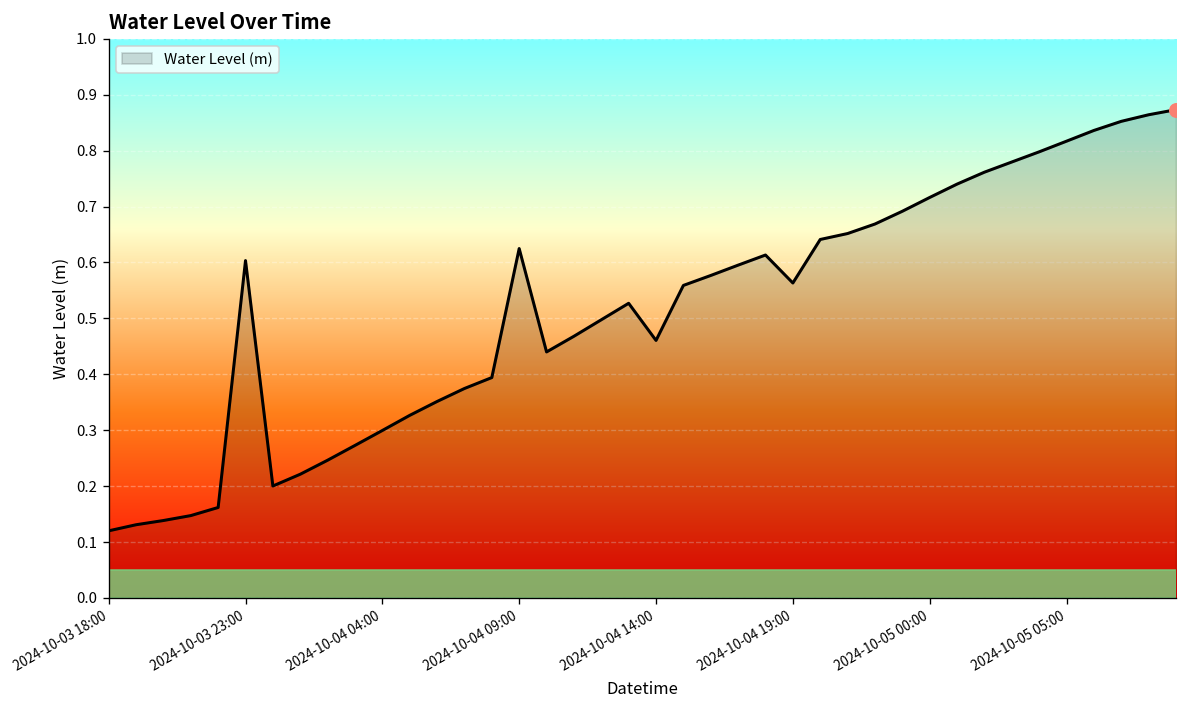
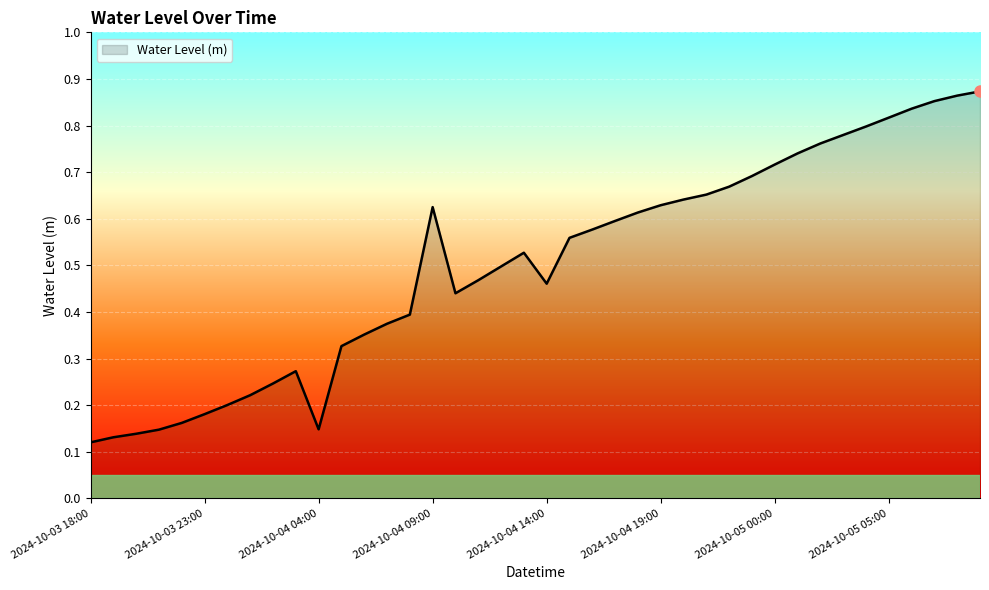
Water Level (m), 2024-10-03 23:00: 0.60 -> 0.18
Water Level (m), 2024-10-04 04:00: 0.30 -> 0.15
Water Level (m), 2024-10-04 19:00: 0.56 -> 0.63
